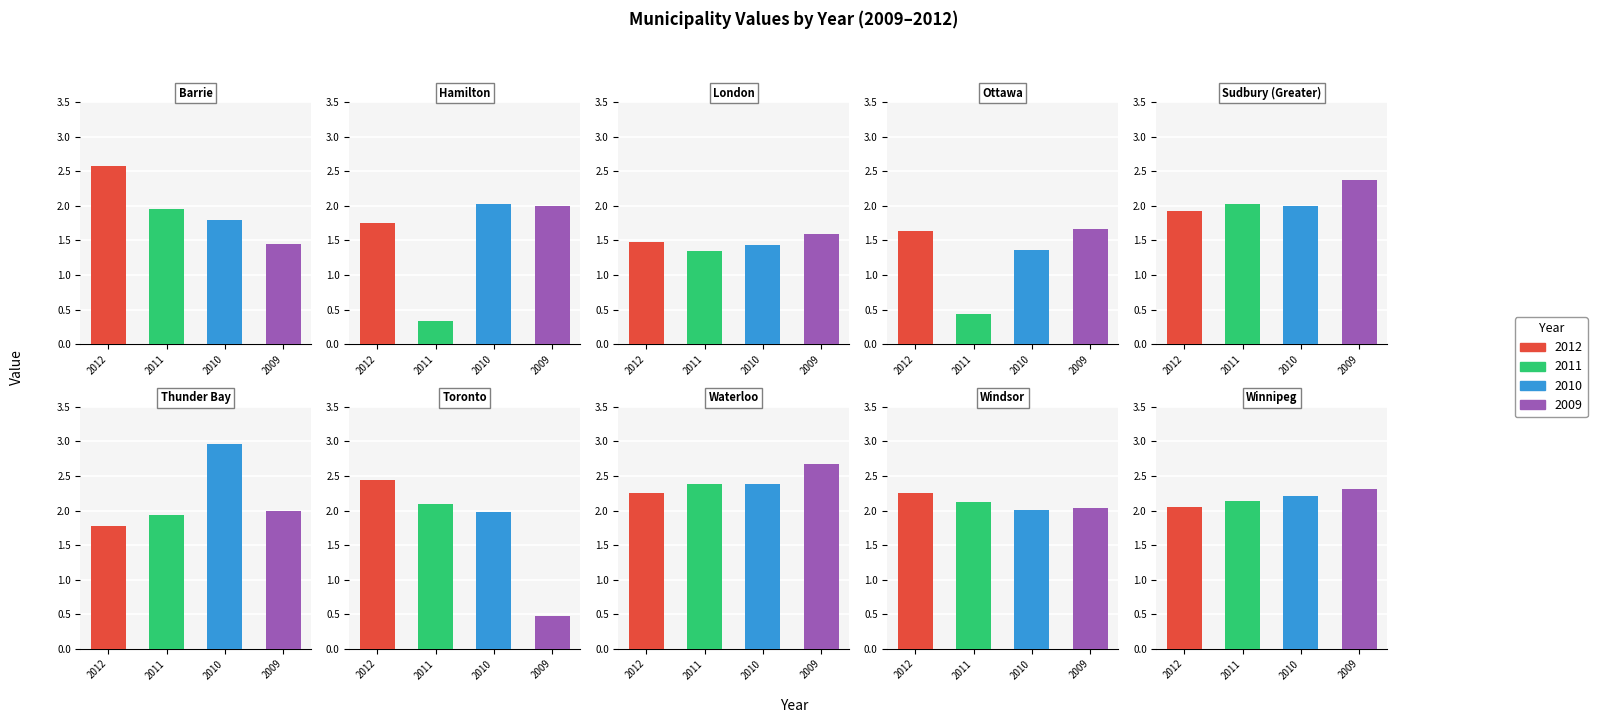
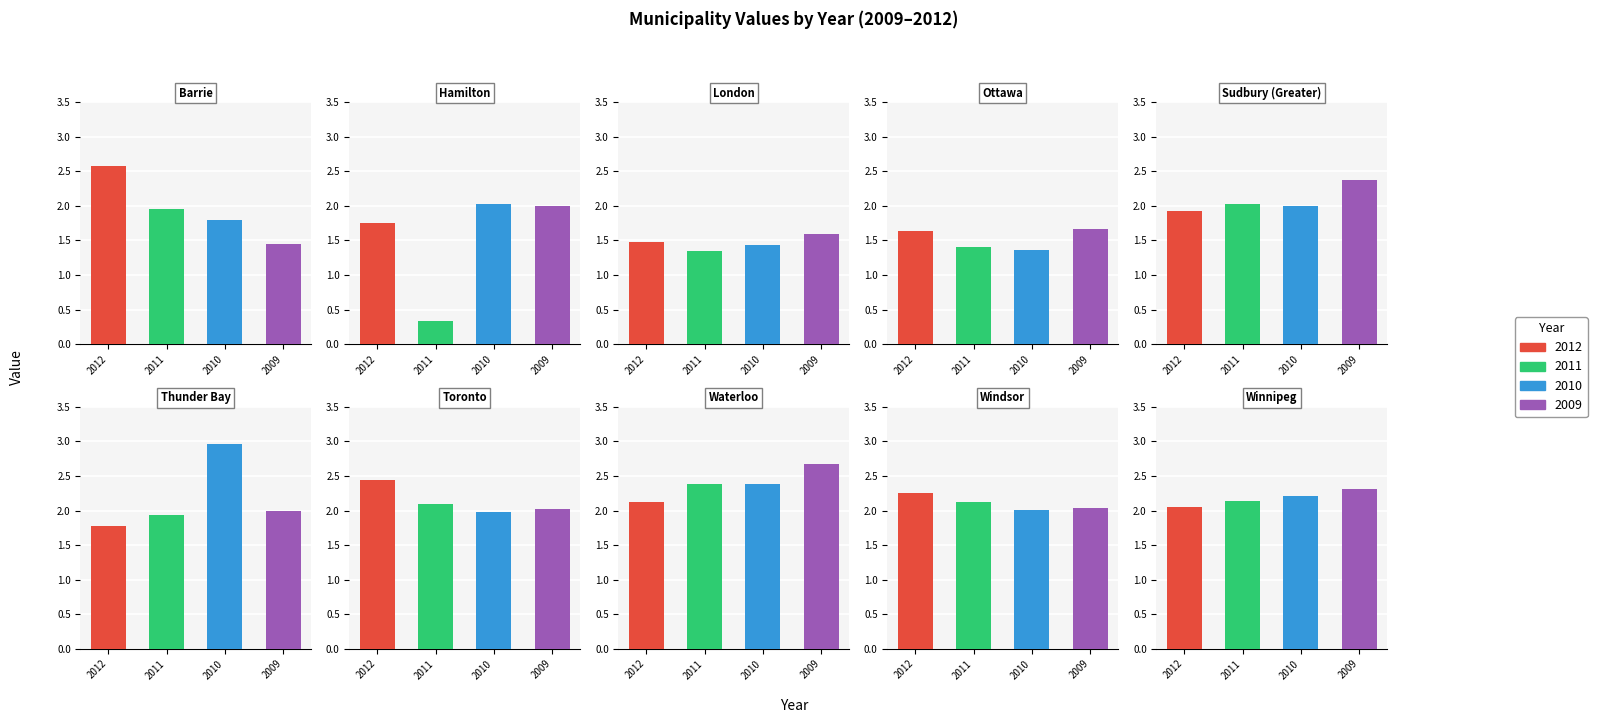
Ottawa, 2011: 0.4 -> 1.4
Toronto, 2009: 0.5 -> 2.0
Waterloo, 2012: 2.3 -> 2.1
